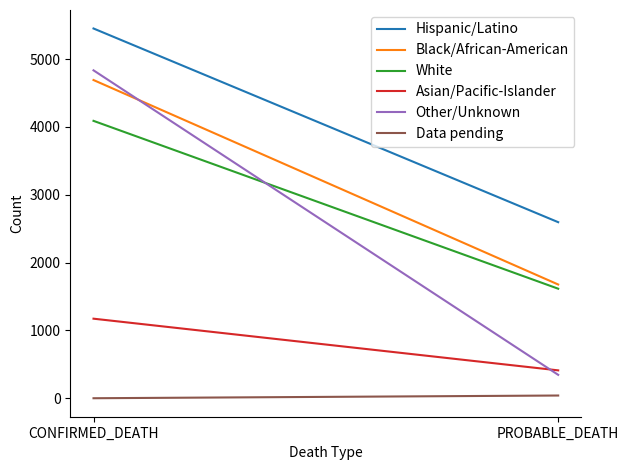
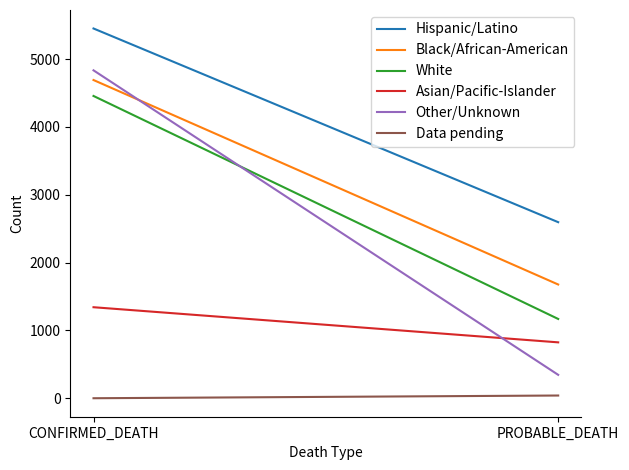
White, CONFIRMED_DEATH: 4100 -> 4500
Asian/Pacific-Islander, CONFIRMED_DEATH: 1200 -> 1300
White, PROBABLE_DEATH: 1600 -> 1200
Asian/Pacific-Islander, PROBABLE_DEATH: 400 -> 800
